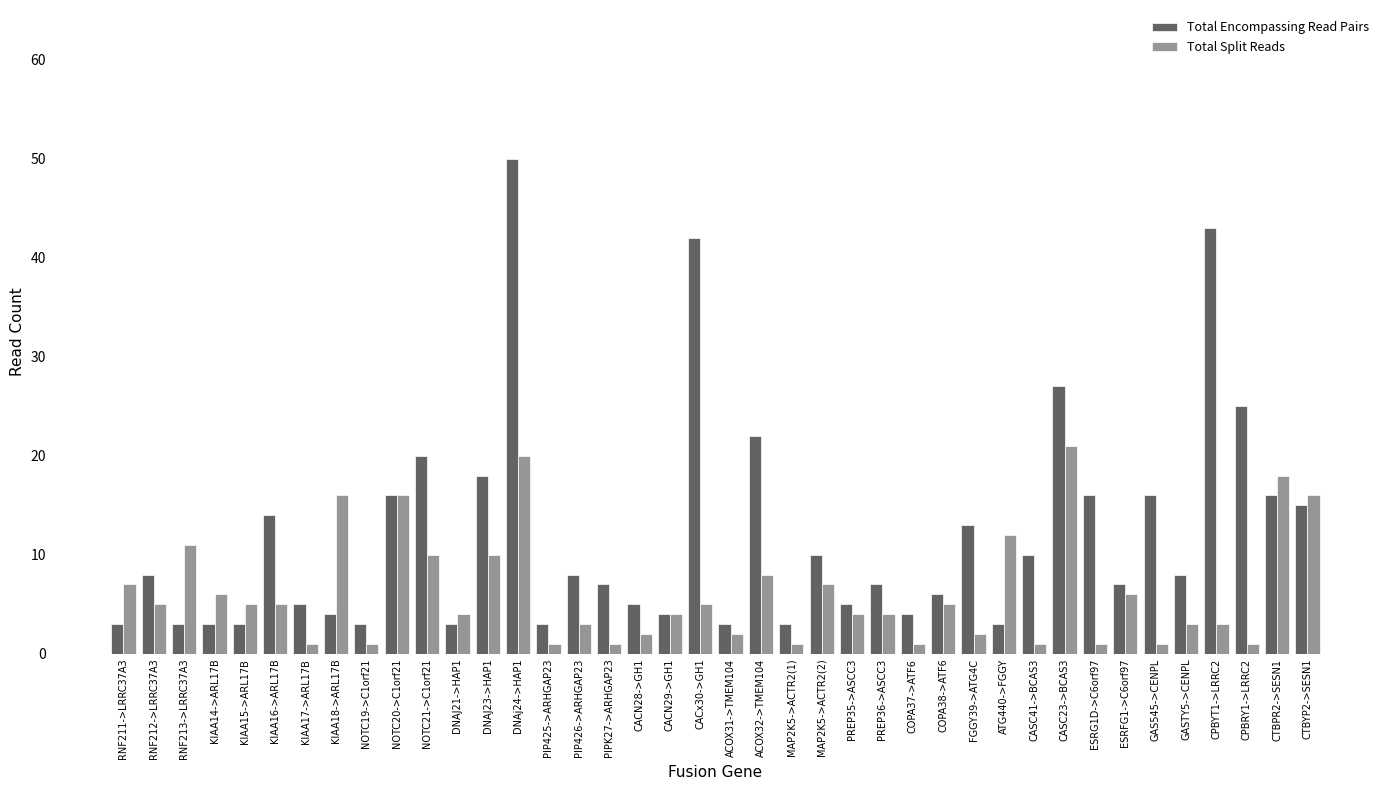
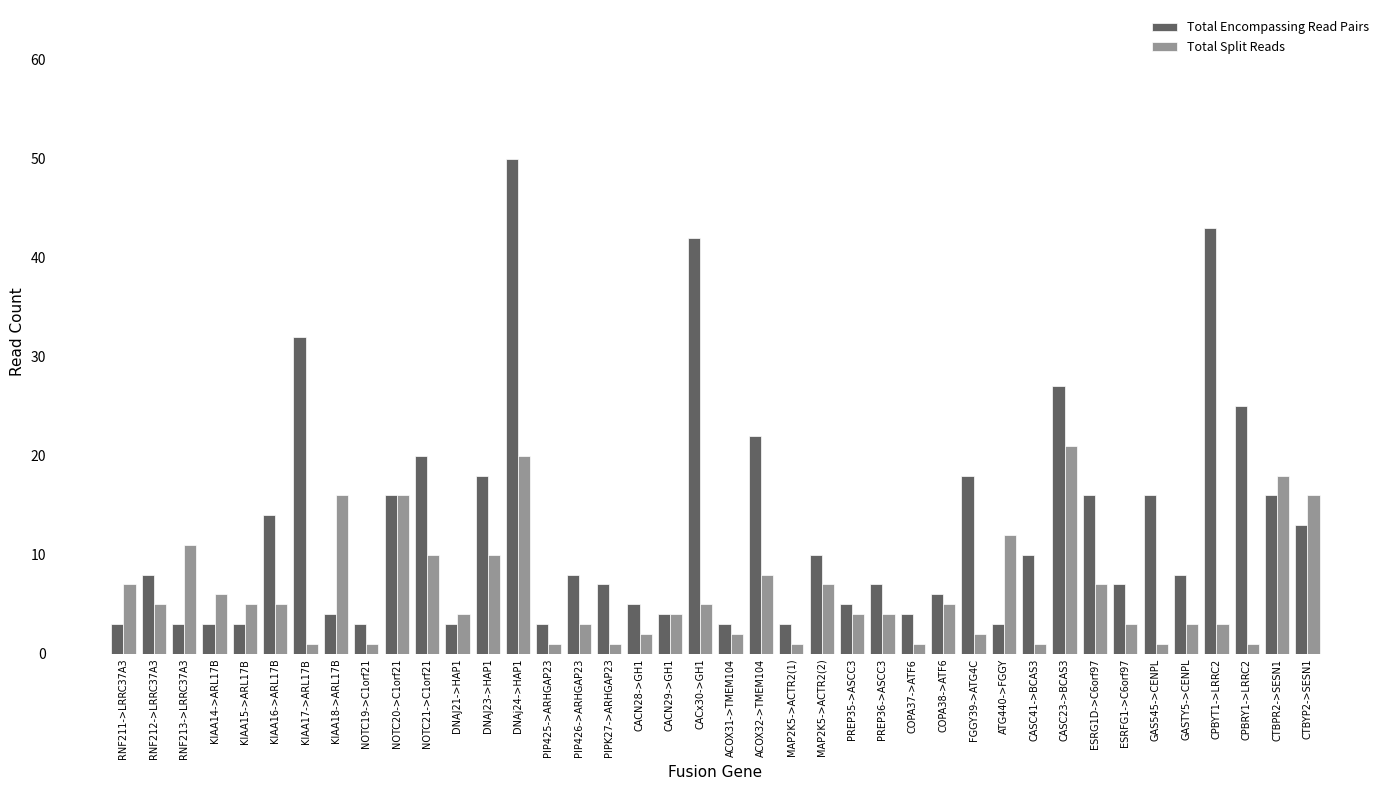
Total Encompassing Read Pairs, KIAA17->ARL17B: 5 -> 32
Total Encompassing Read Pairs, FGGY39->ATG4C: 13 -> 18
Total Split Reads, ESRG1D->C6orf97: 1 -> 7
Total Split Reads, ESRFG1->C6orf97: 6 -> 3
Total Encompassing Read Pairs, CTBYP2->SESN1: 15 -> 13
